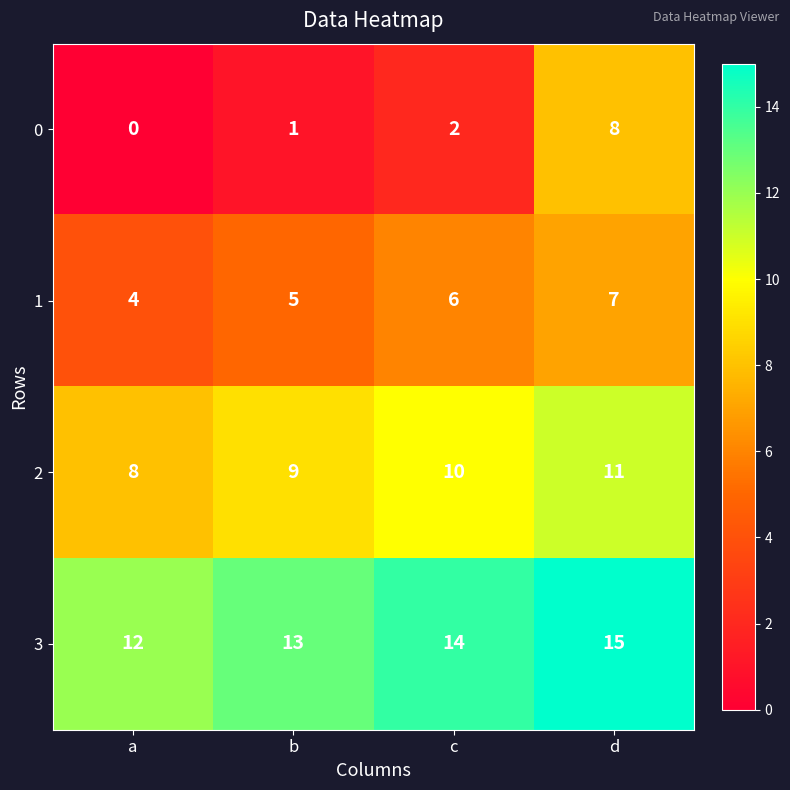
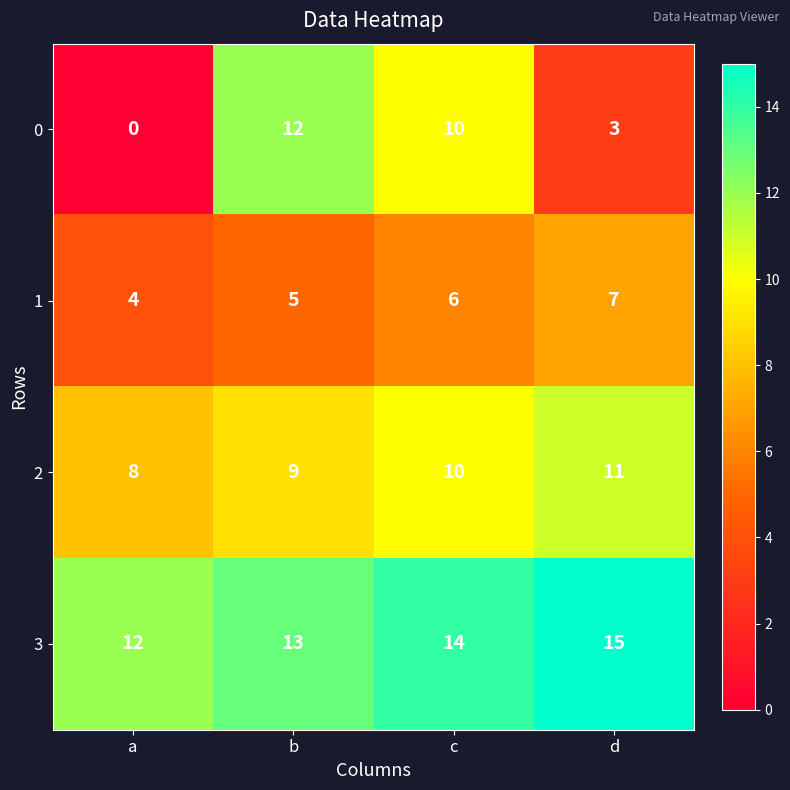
0, b: 1 -> 12
0, c: 2 -> 10
0, d: 8 -> 3
